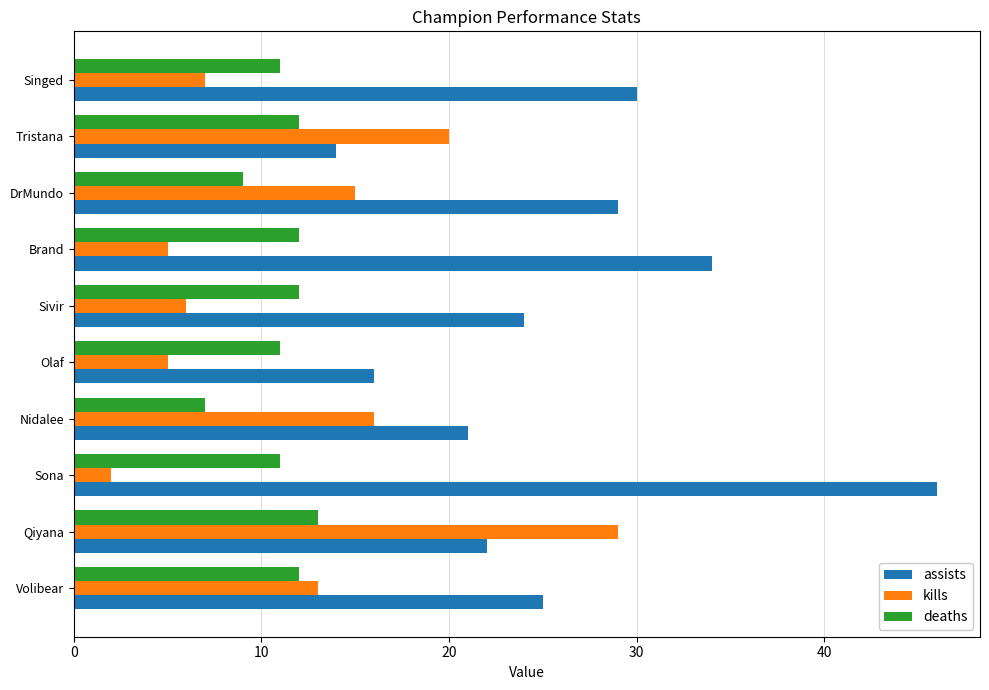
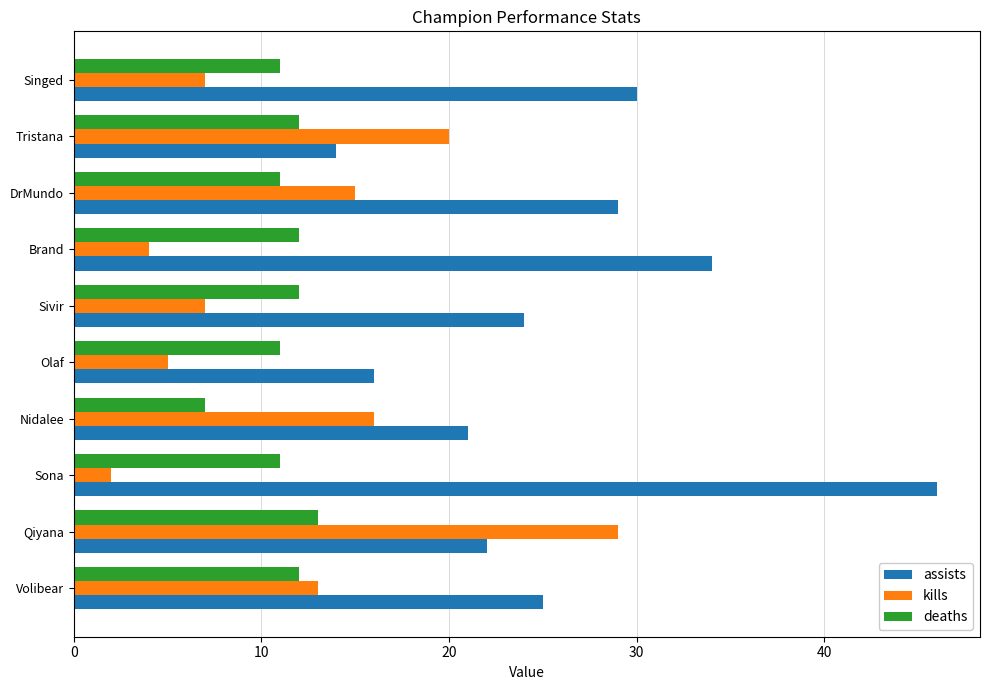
deaths, DrMundo: 9 -> 11
kills, Brand: 5 -> 4
kills, Sivir: 6 -> 7
